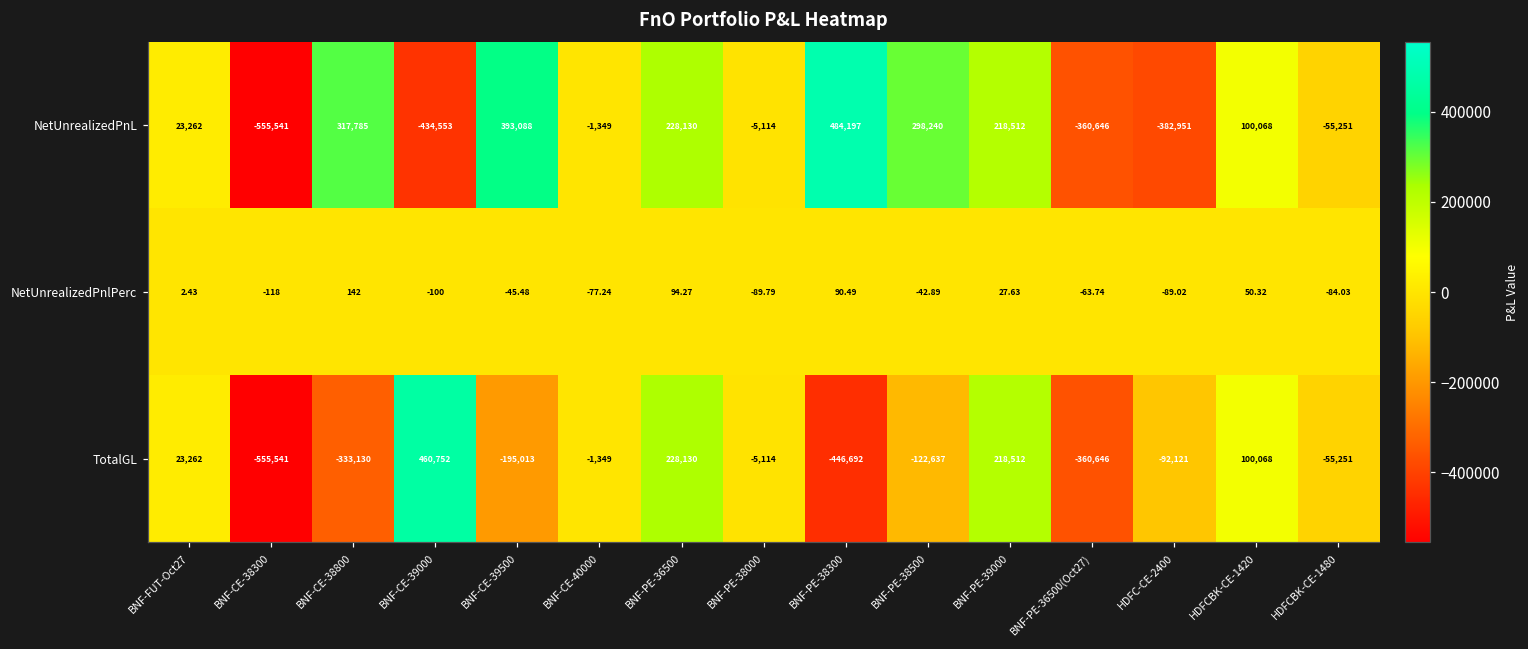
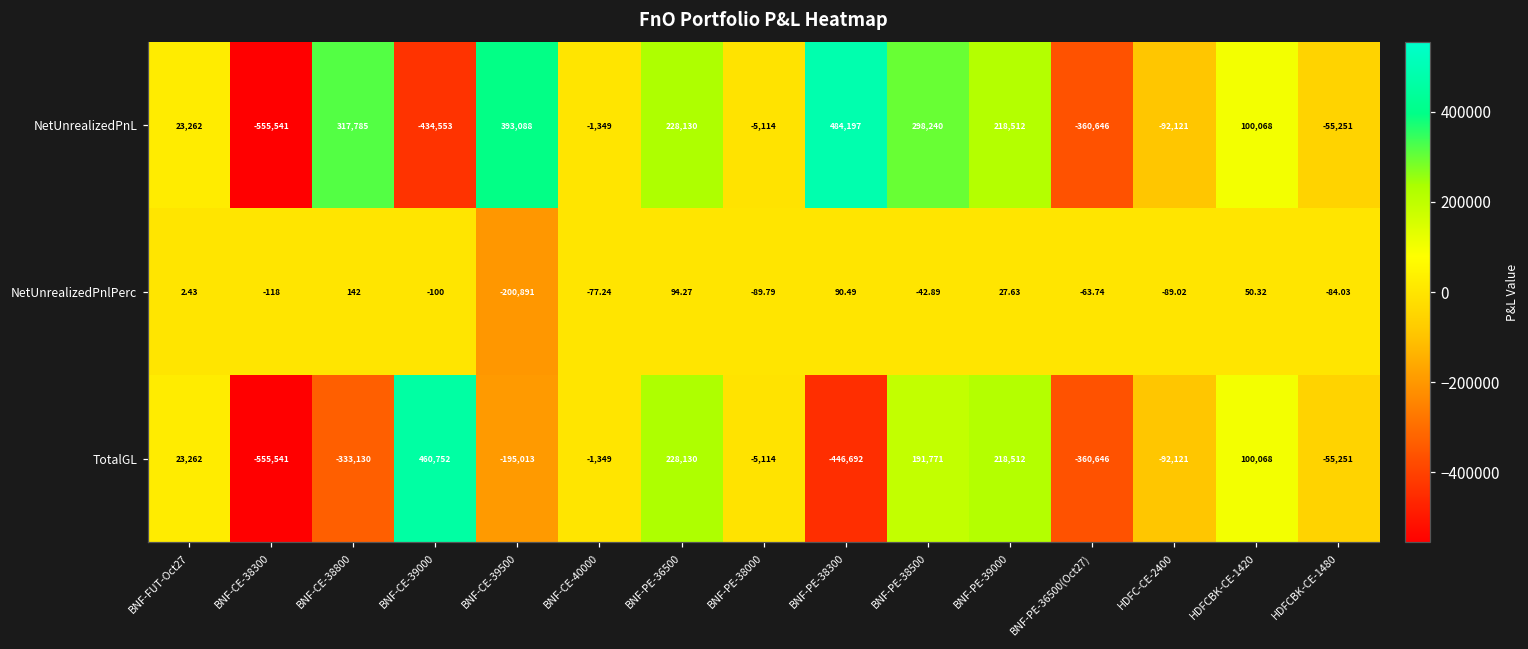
NetUnrealizedPnL, HDFC-CE-2400: -382,951 -> -92,121
NetUnrealizedPnlPerc, BNF-CE-39500: -45.48 -> -200,891
TotalGL, BNF-PE-38500: -122,637 -> 191,771
